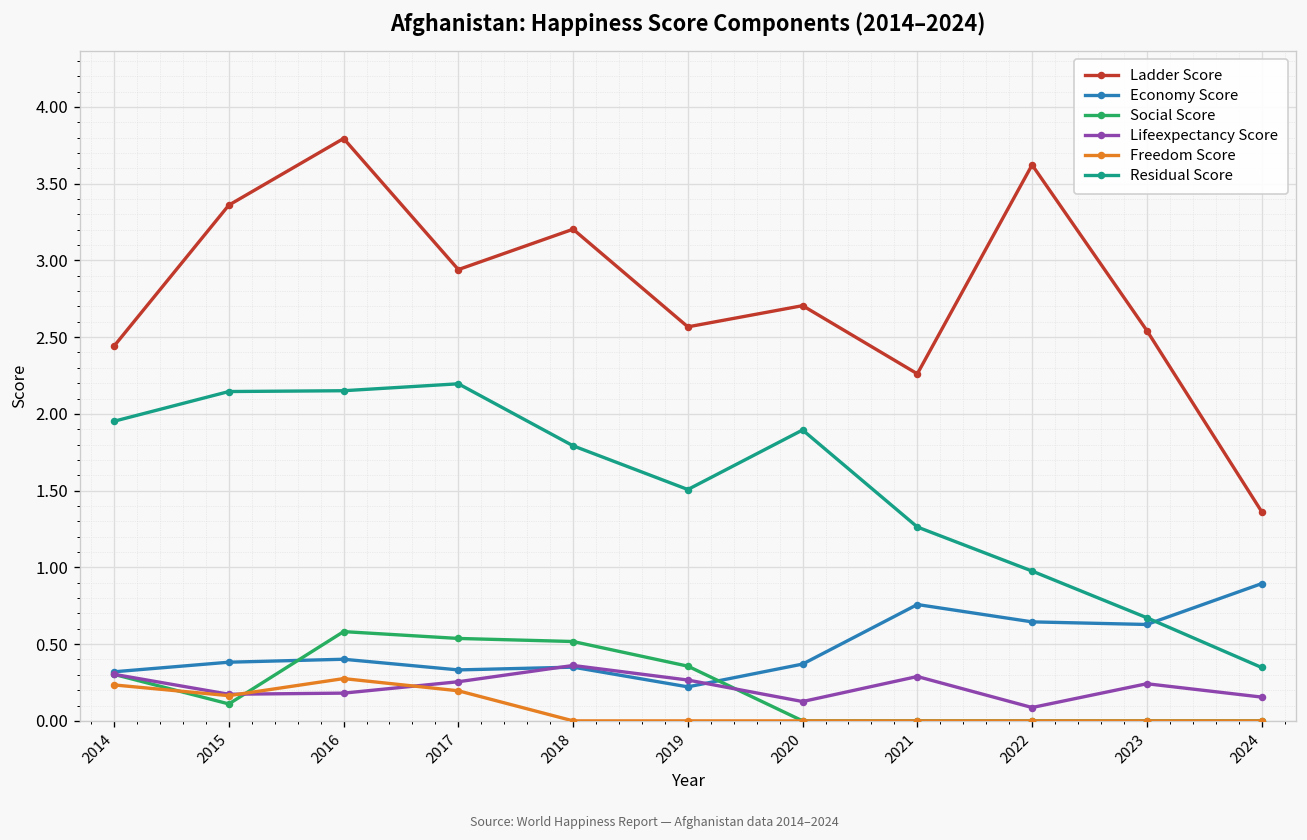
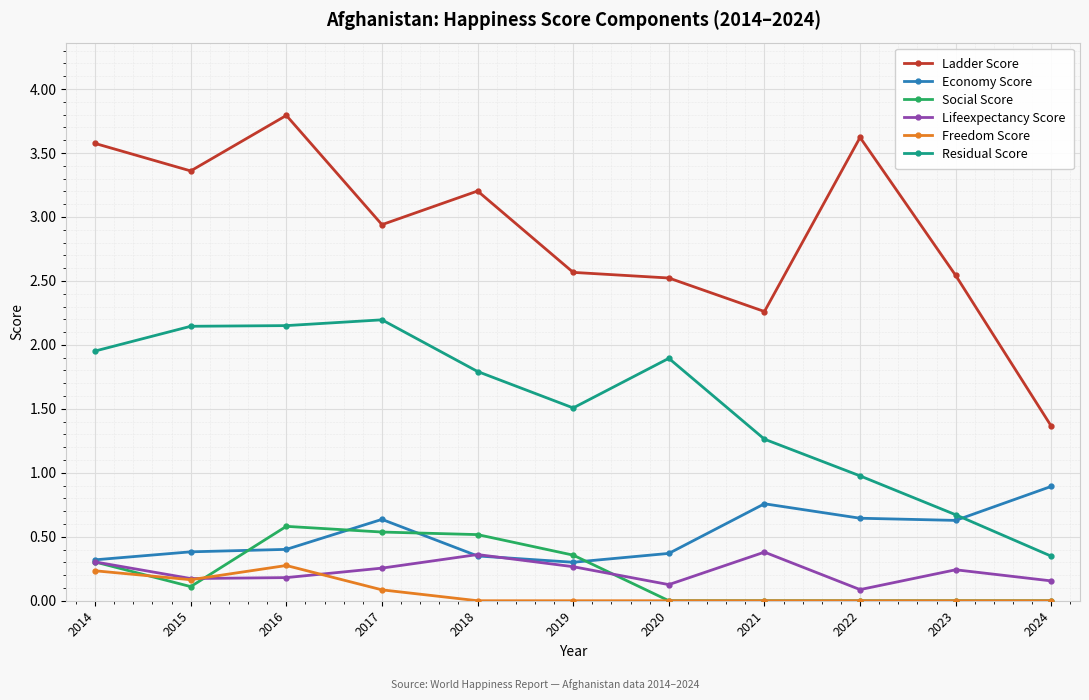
Ladder Score, 2014: 2.44 -> 3.58
Economy Score, 2017: 0.33 -> 0.64
Freedom Score, 2017: 0.20 -> 0.09
Economy Score, 2019: 0.22 -> 0.30
Ladder Score, 2020: 2.71 -> 2.52
Lifeexpectancy Score, 2021: 0.29 -> 0.38
